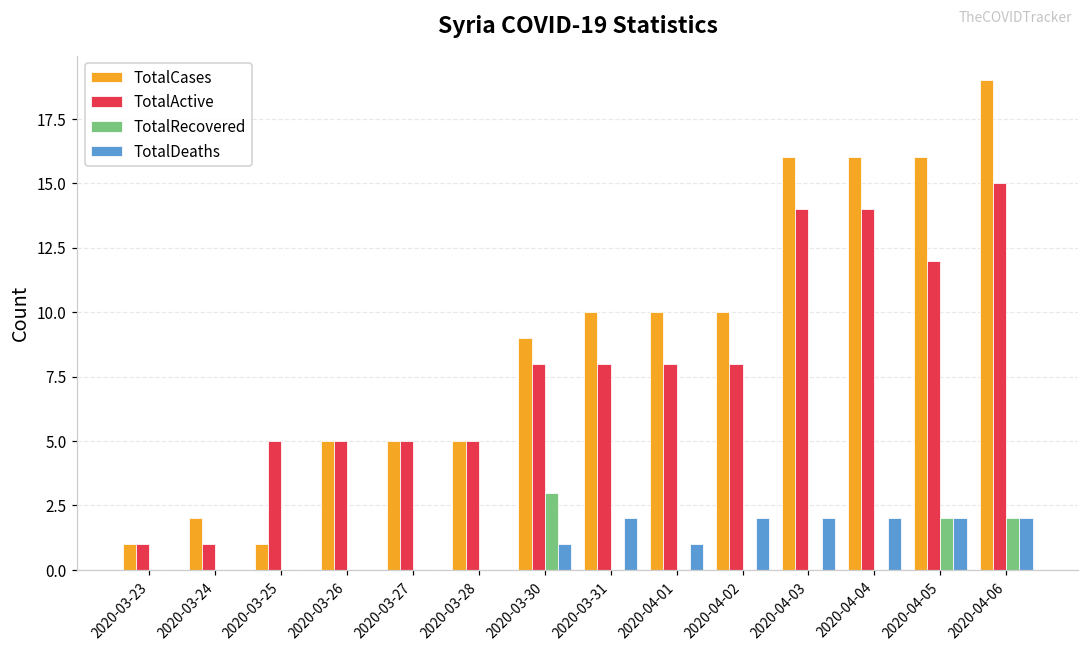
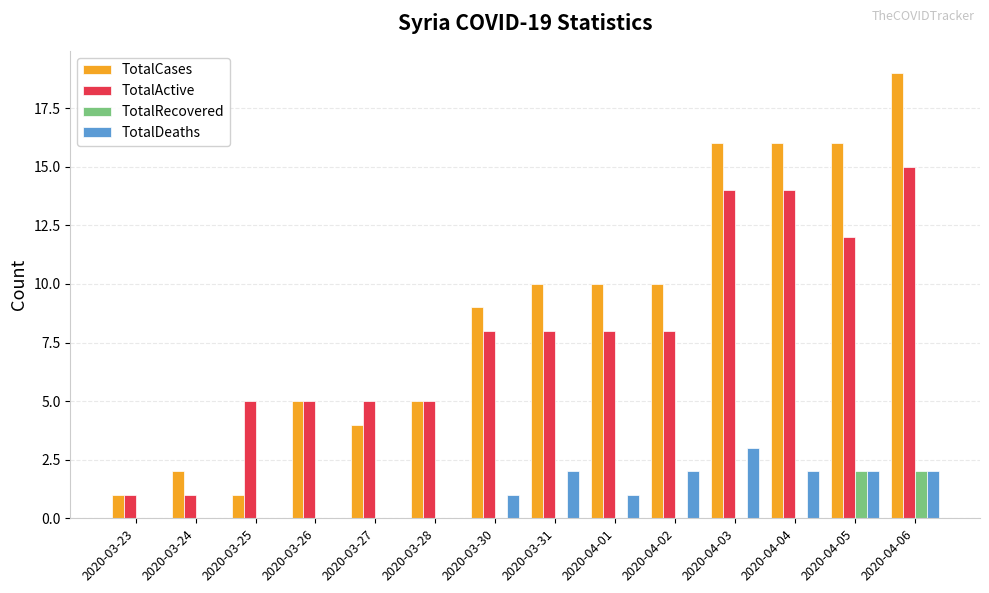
TotalCases, 2020-03-27: 5 -> 4
TotalRecovered, 2020-03-30: 3 -> 0
TotalDeaths, 2020-04-03: 2 -> 3
